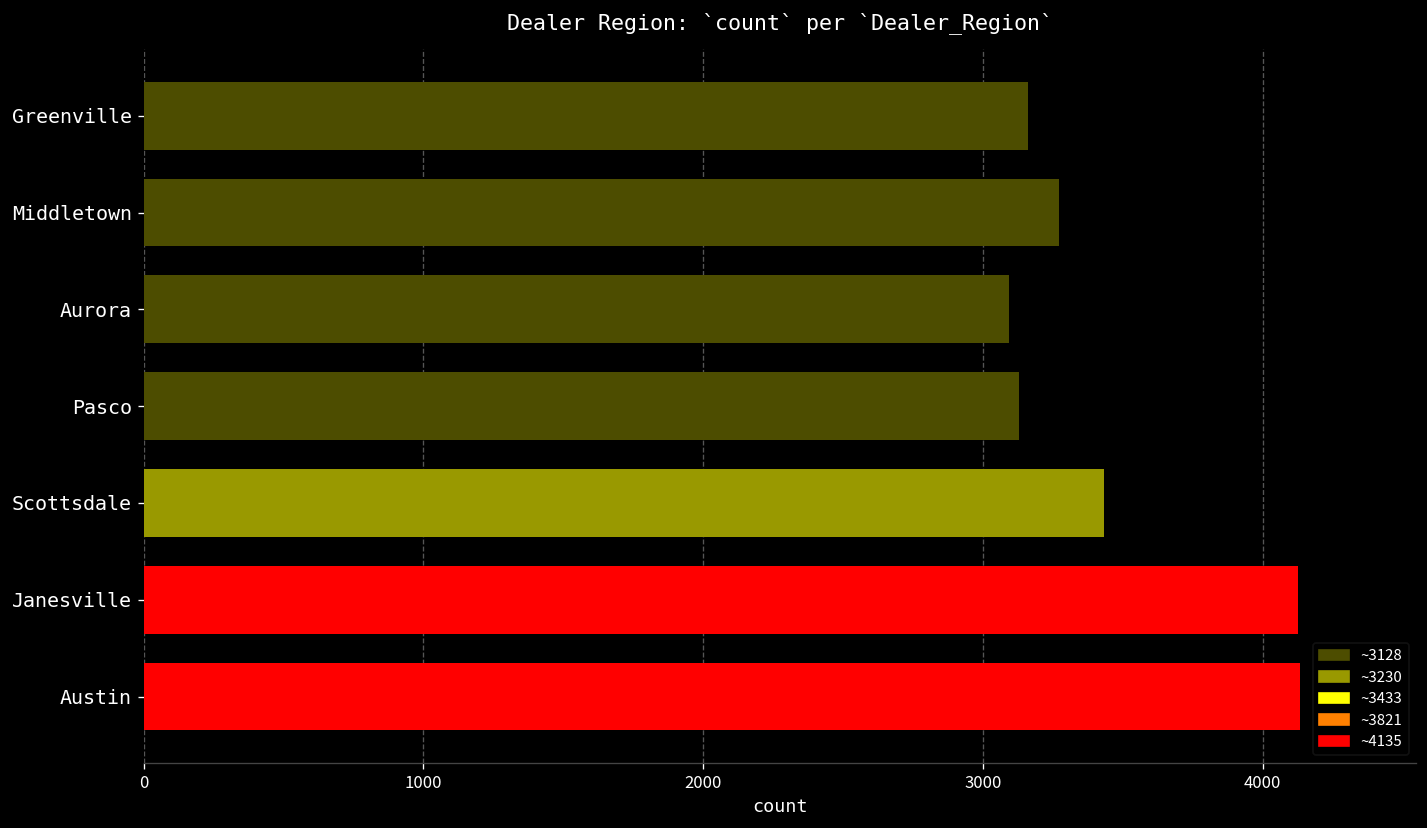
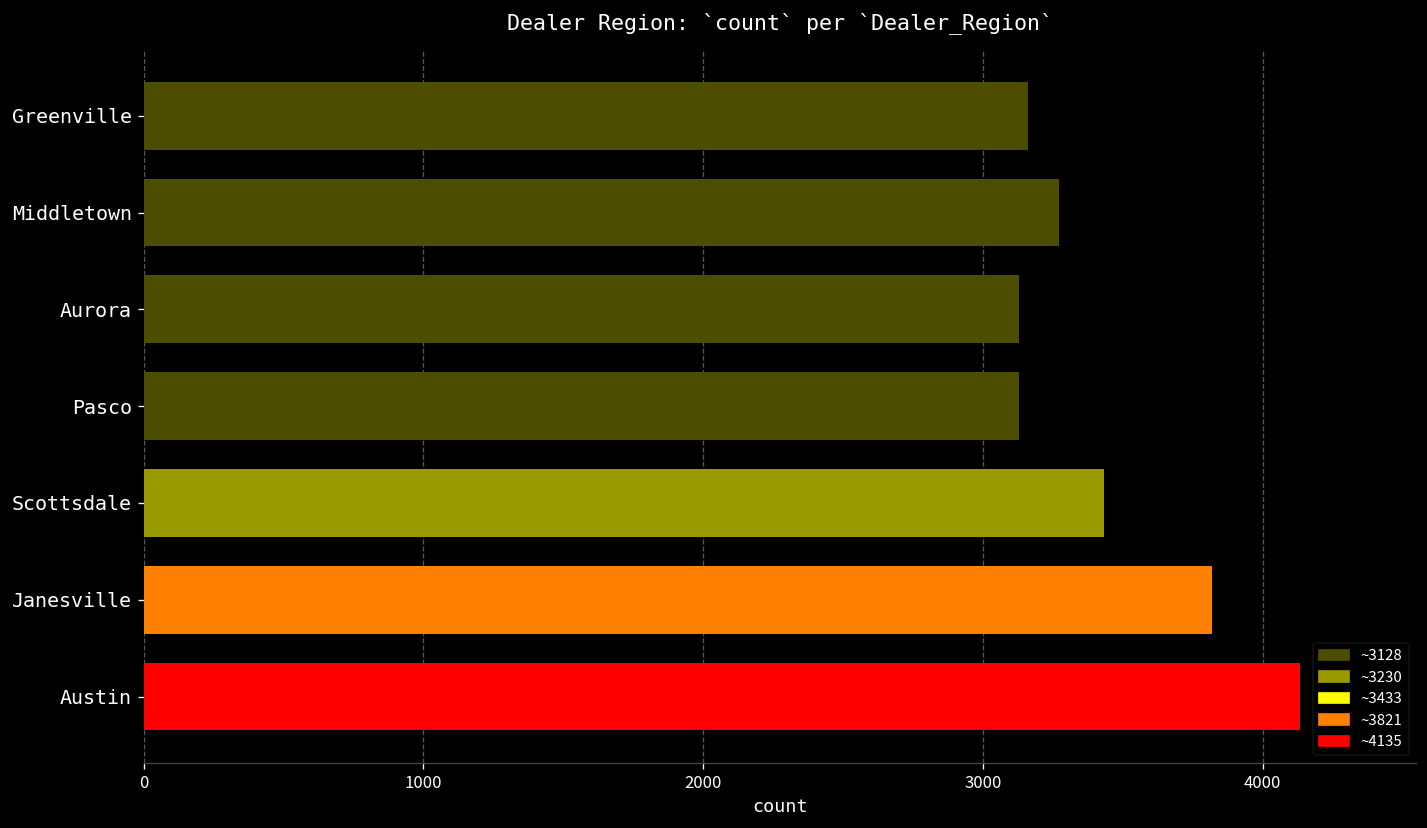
Aurora: 3090 -> 3130
Janesville: 4130 -> 3820
